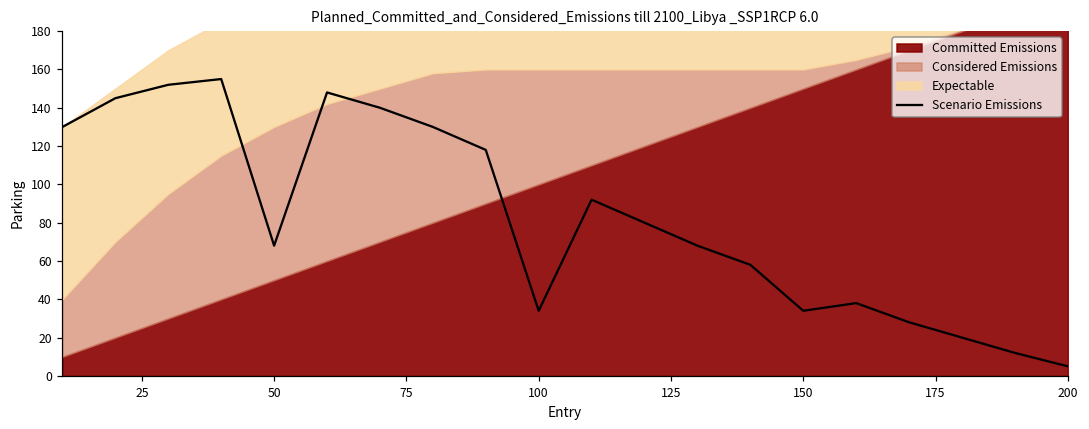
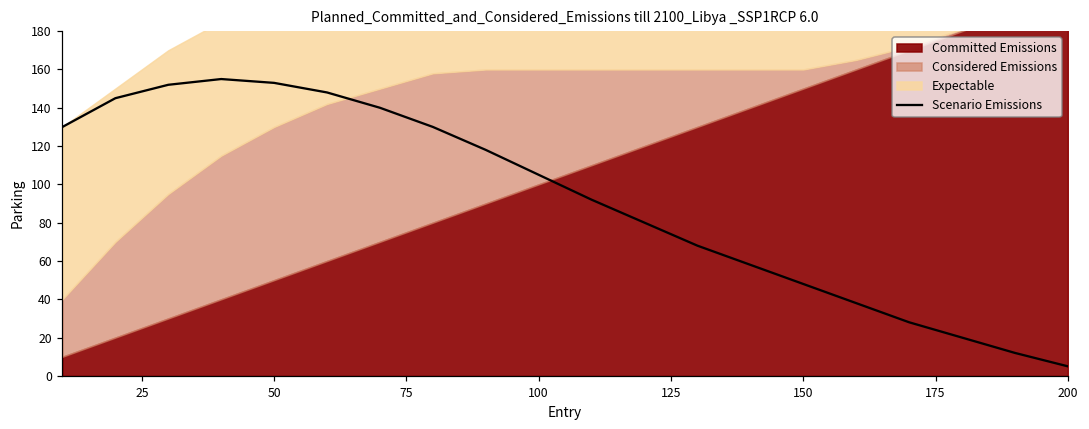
Scenario Emissions, 50: 68 -> 153
Scenario Emissions, 100: 34 -> 105
Scenario Emissions, 150: 34 -> 48
